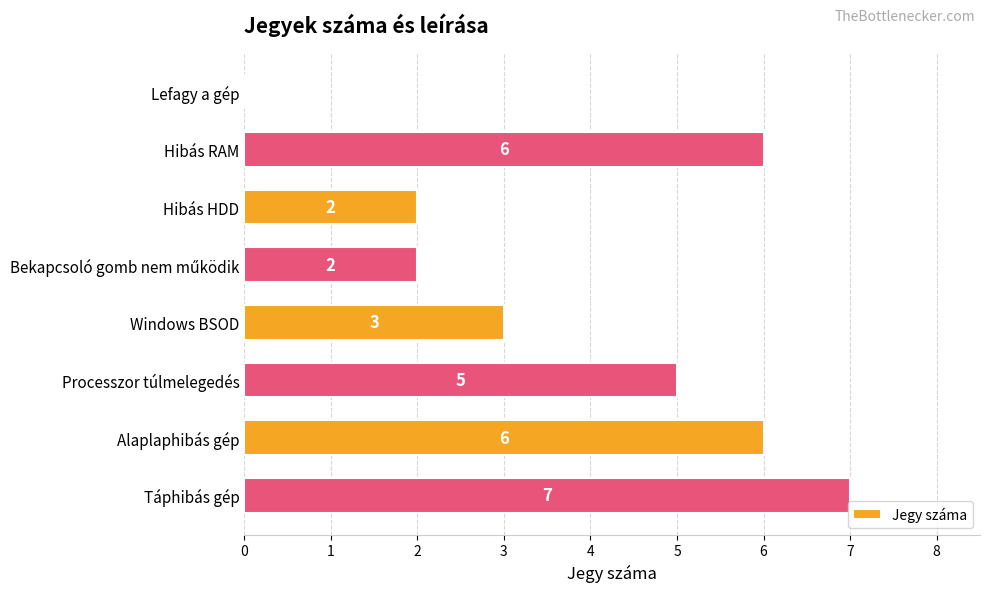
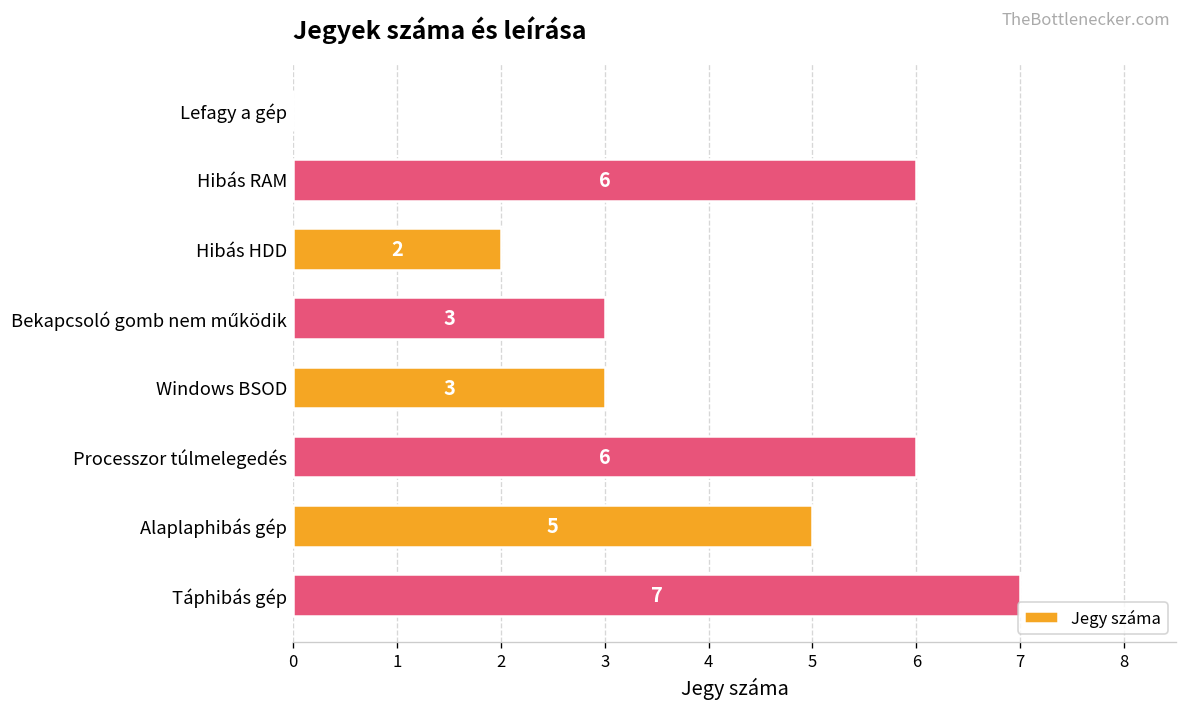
Bekapcsoló gomb nem működik: 2 -> 3
Processzor túlmelegedés: 5 -> 6
Alaplaphibás gép: 6 -> 5
